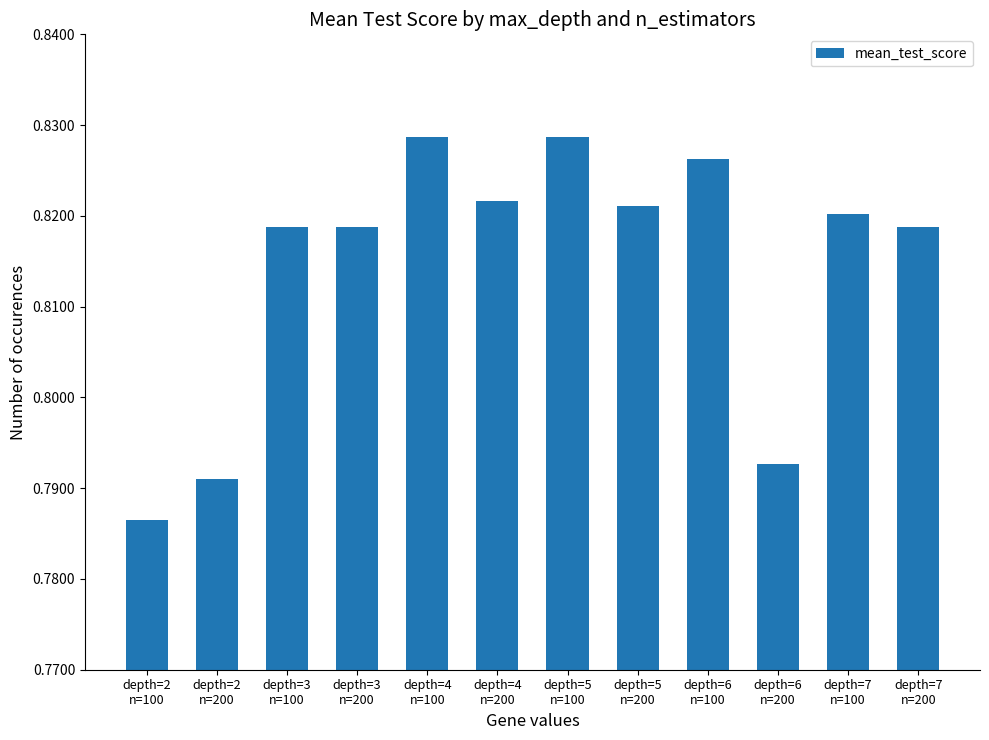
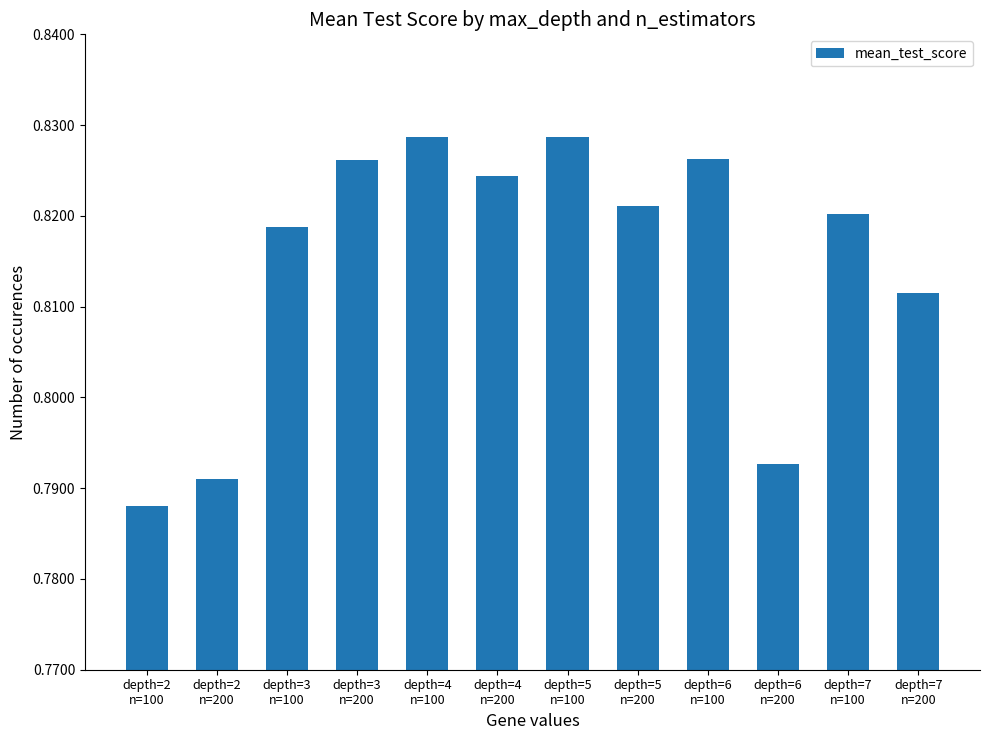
depth=2 n=100: 0.787 -> 0.788
depth=3 n=200: 0.819 -> 0.826
depth=4 n=200: 0.822 -> 0.824
depth=7 n=200: 0.819 -> 0.812
